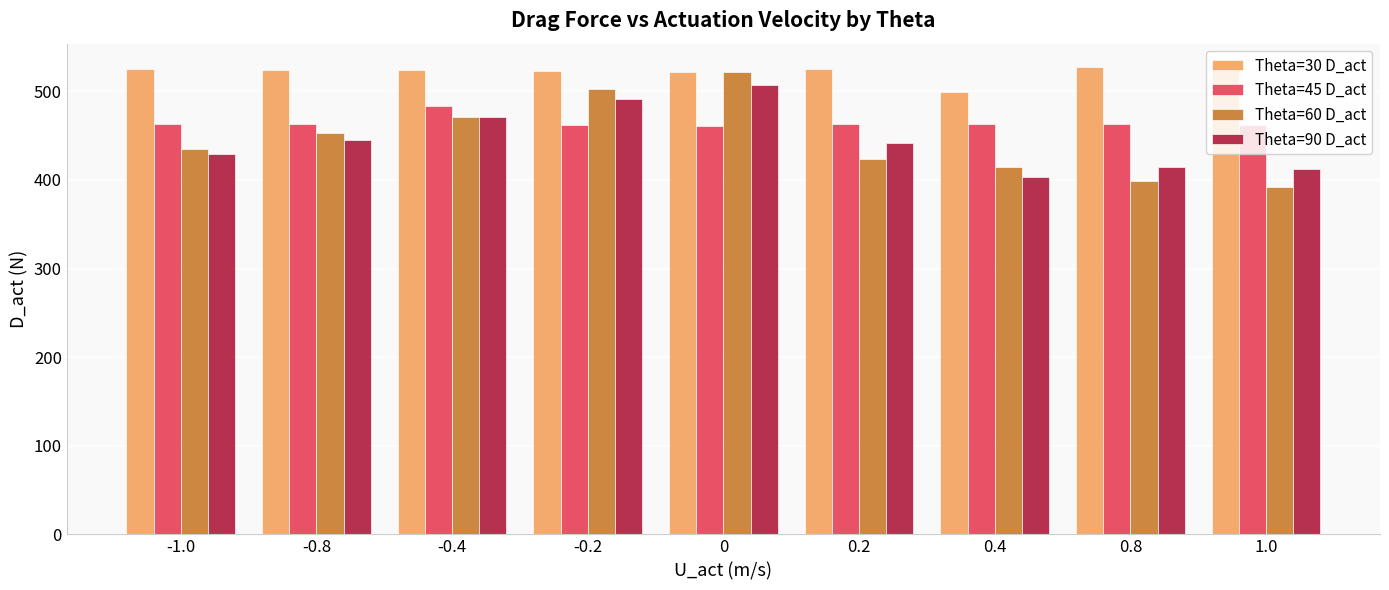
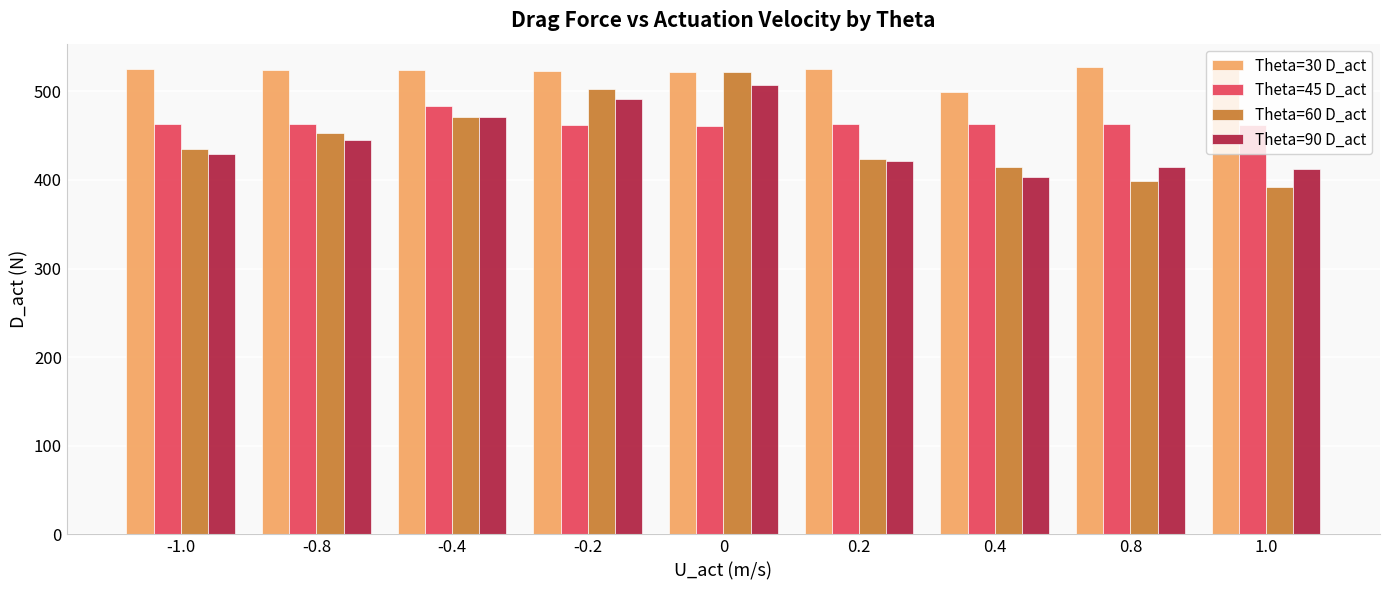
Theta=90 D_act, 0.2: 440 -> 420
